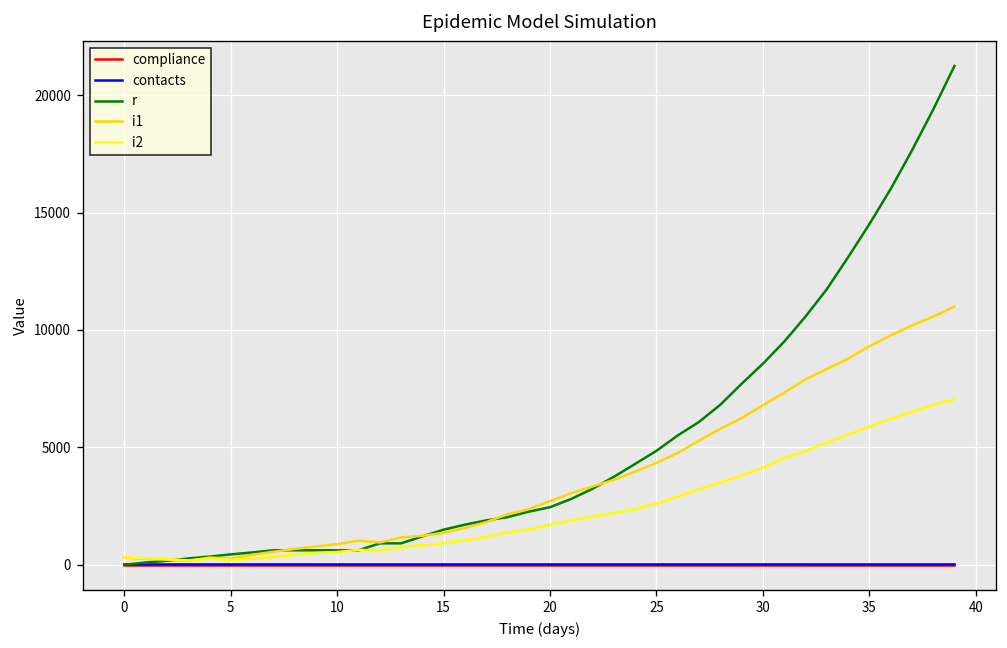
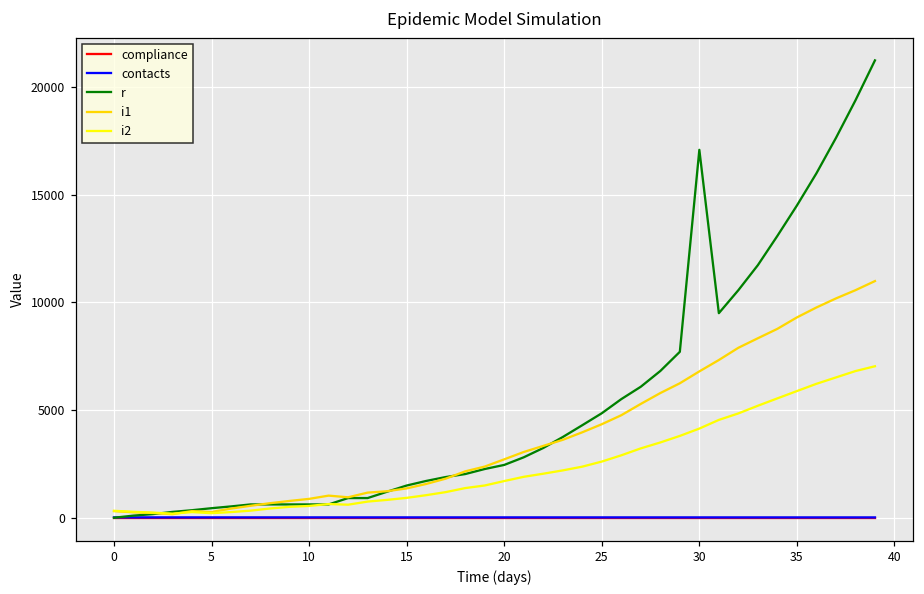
r, 30: 8600 -> 17100
